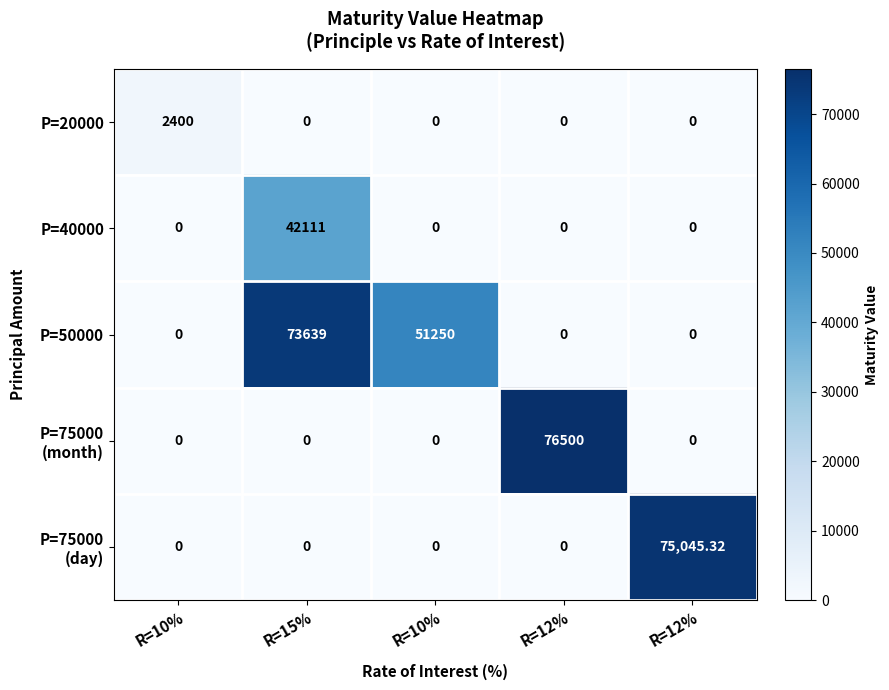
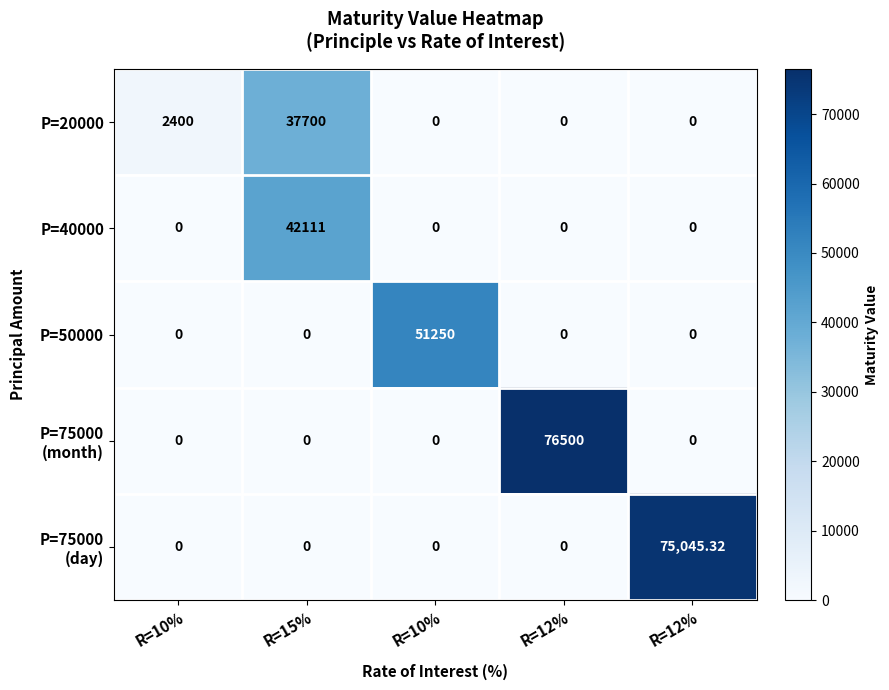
P=20000, R=15%: 0 -> 37700
P=50000, R=15%: 73639 -> 0
